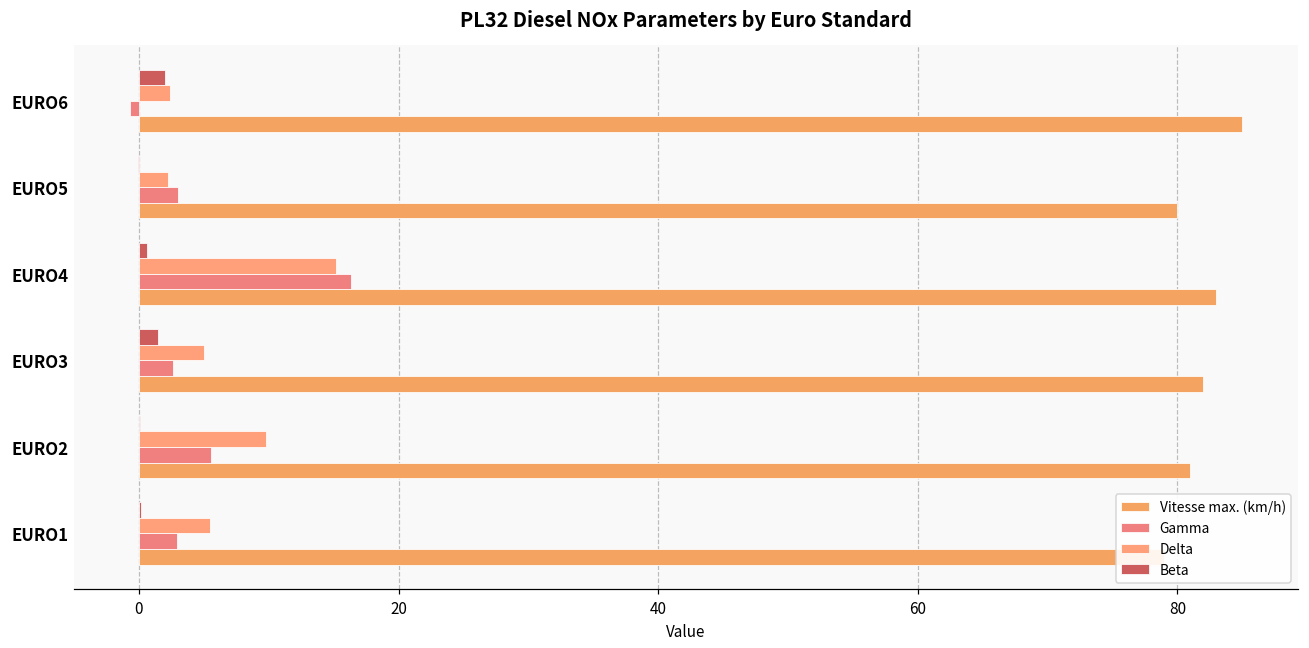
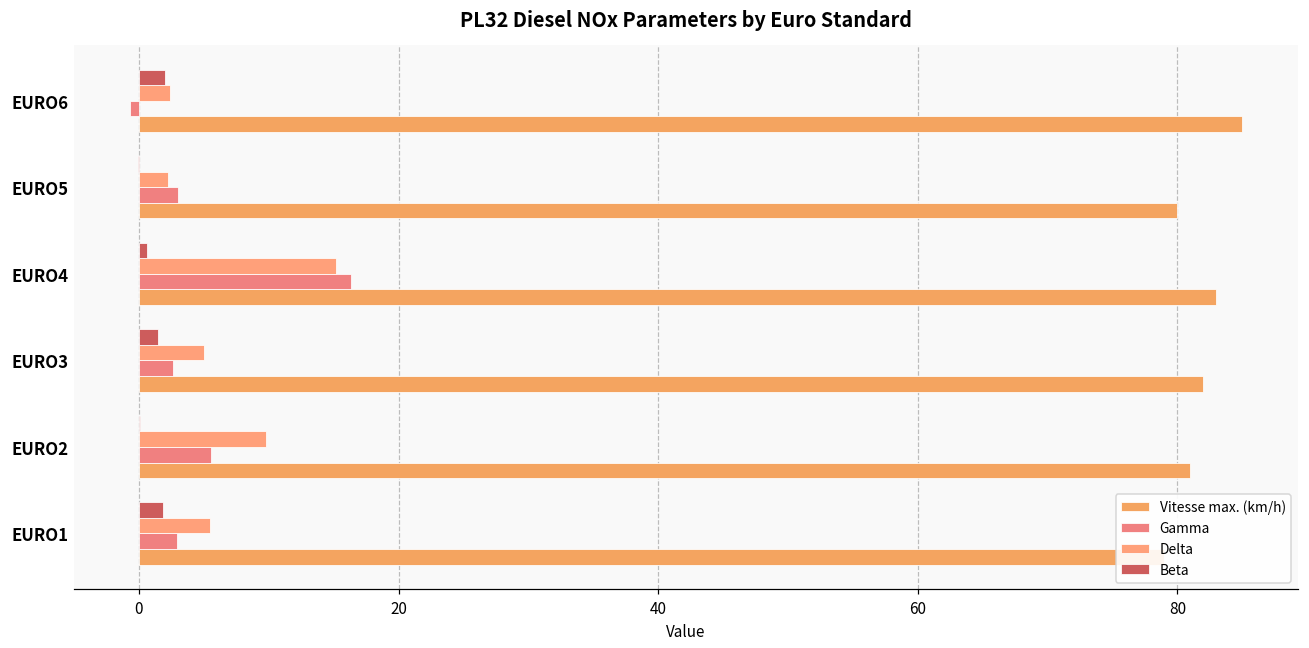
Beta, EURO1: 0.2 -> 1.9
